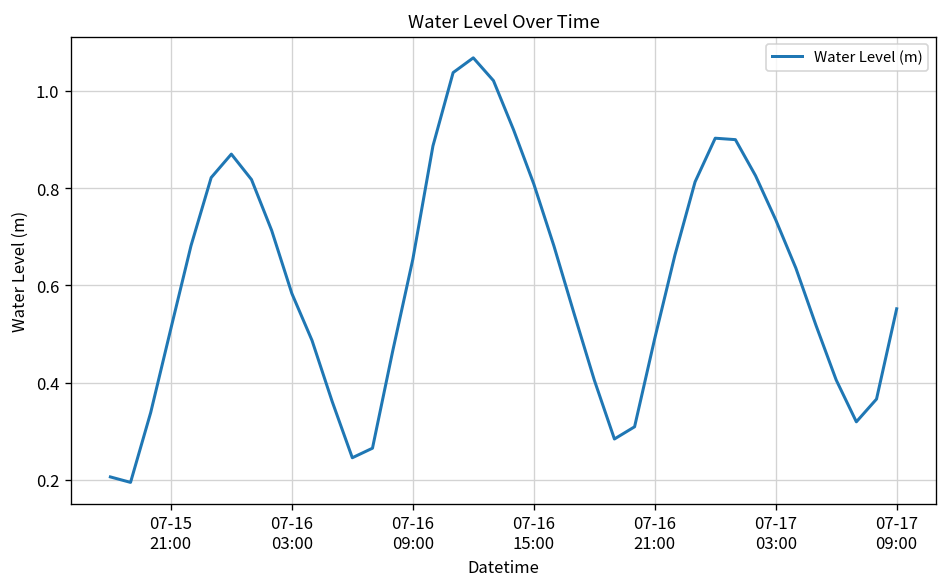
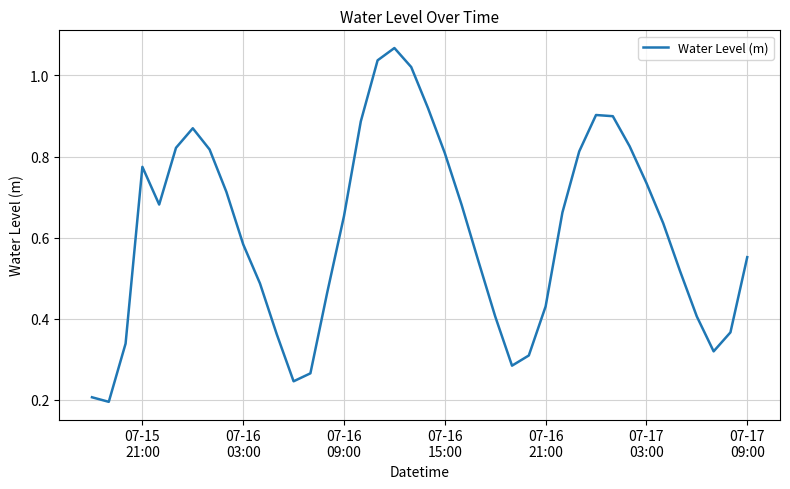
07-15 21:00: 0.51 -> 0.77
07-16 21:00: 0.49 -> 0.43
